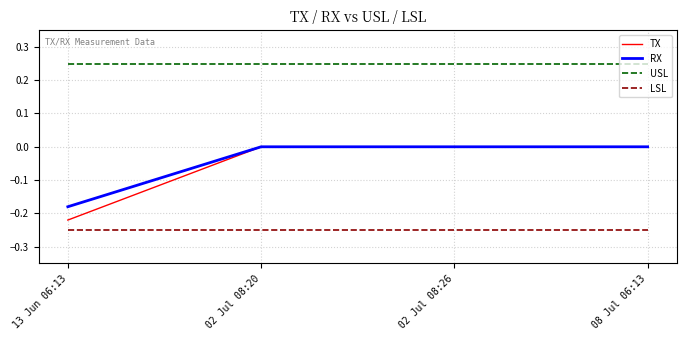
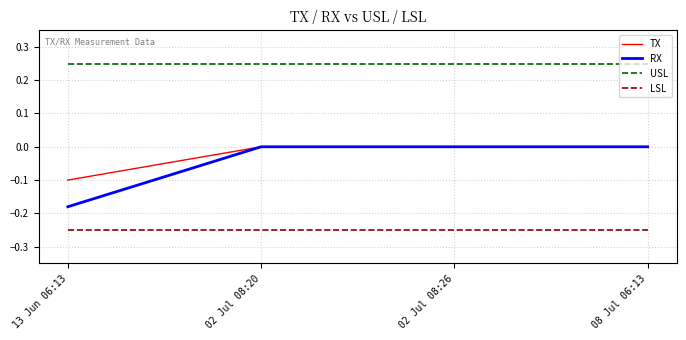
TX, 13 Jun 06:13: -0.22 -> -0.10
